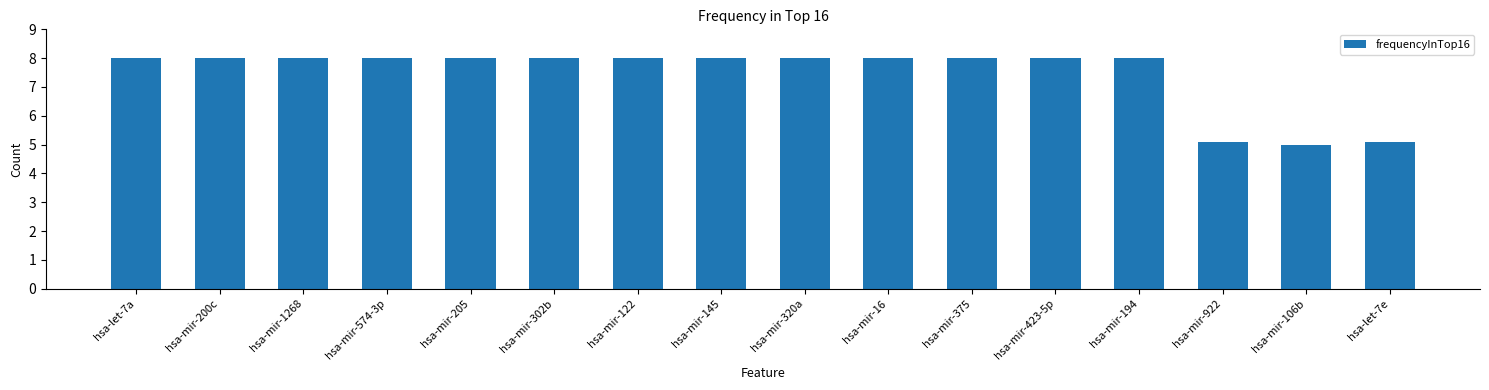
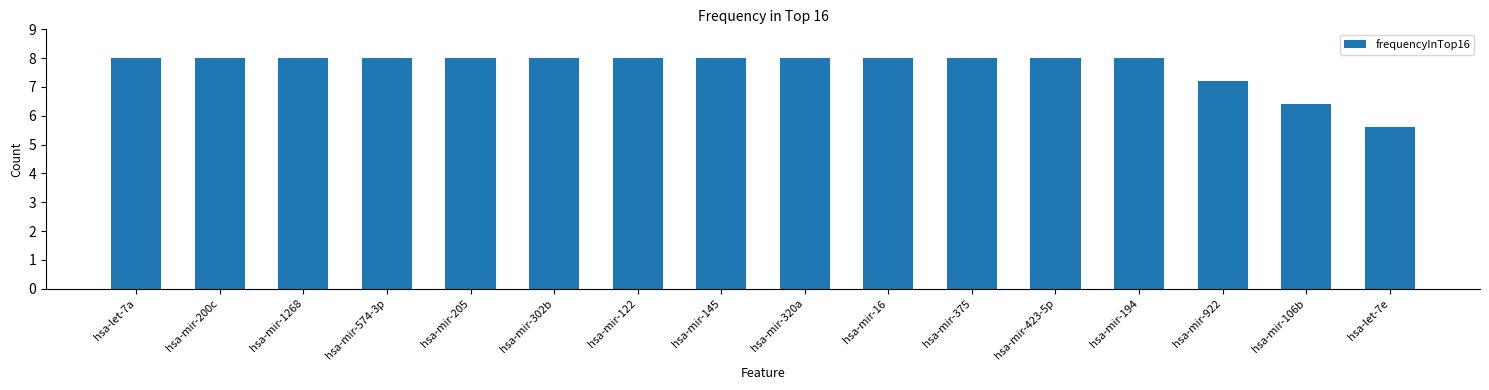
hsa-mir-922: 5.1 -> 7.2
hsa-mir-106b: 5.0 -> 6.4
hsa-let-7e: 5.1 -> 5.6
